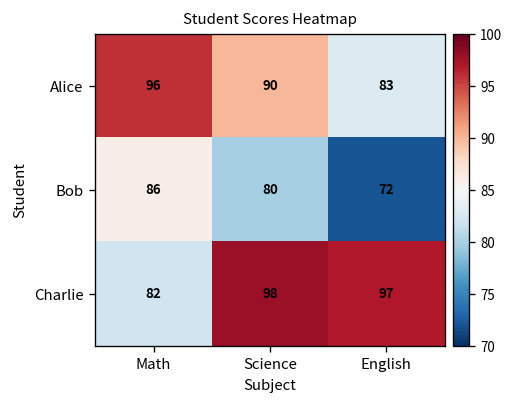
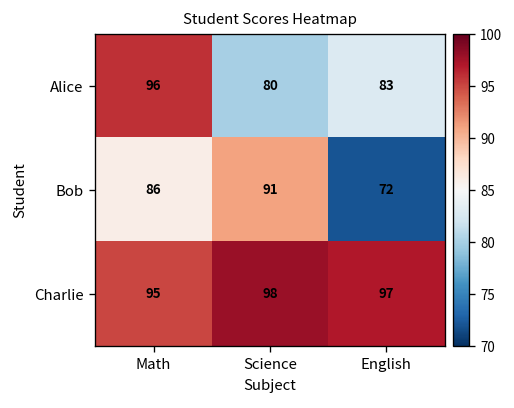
Alice, Science: 90 -> 80
Bob, Science: 80 -> 91
Charlie, Math: 82 -> 95
